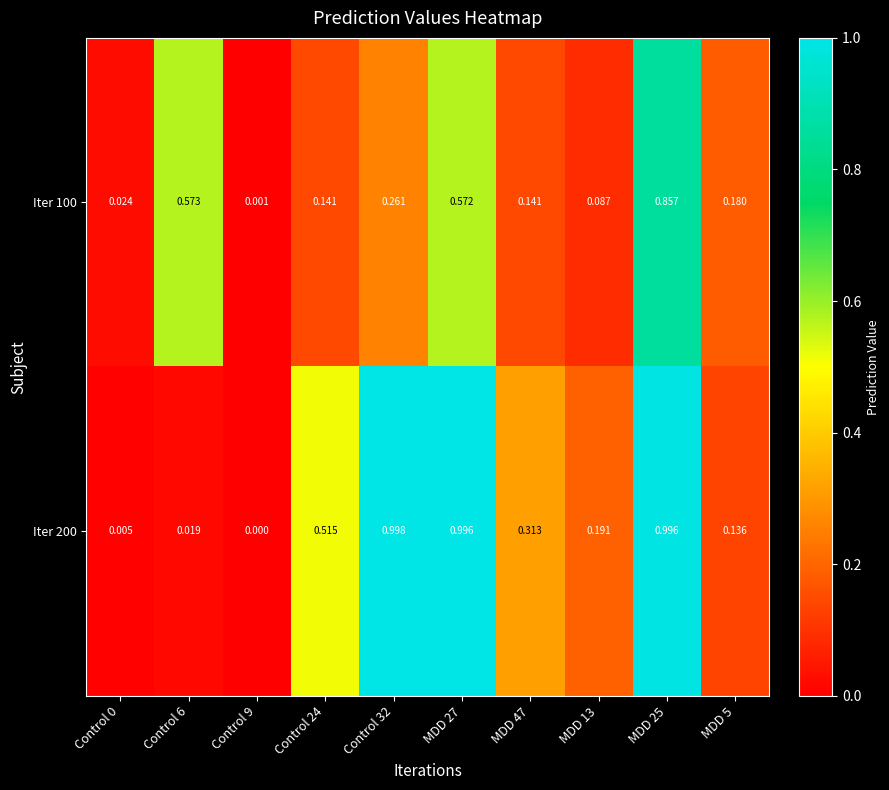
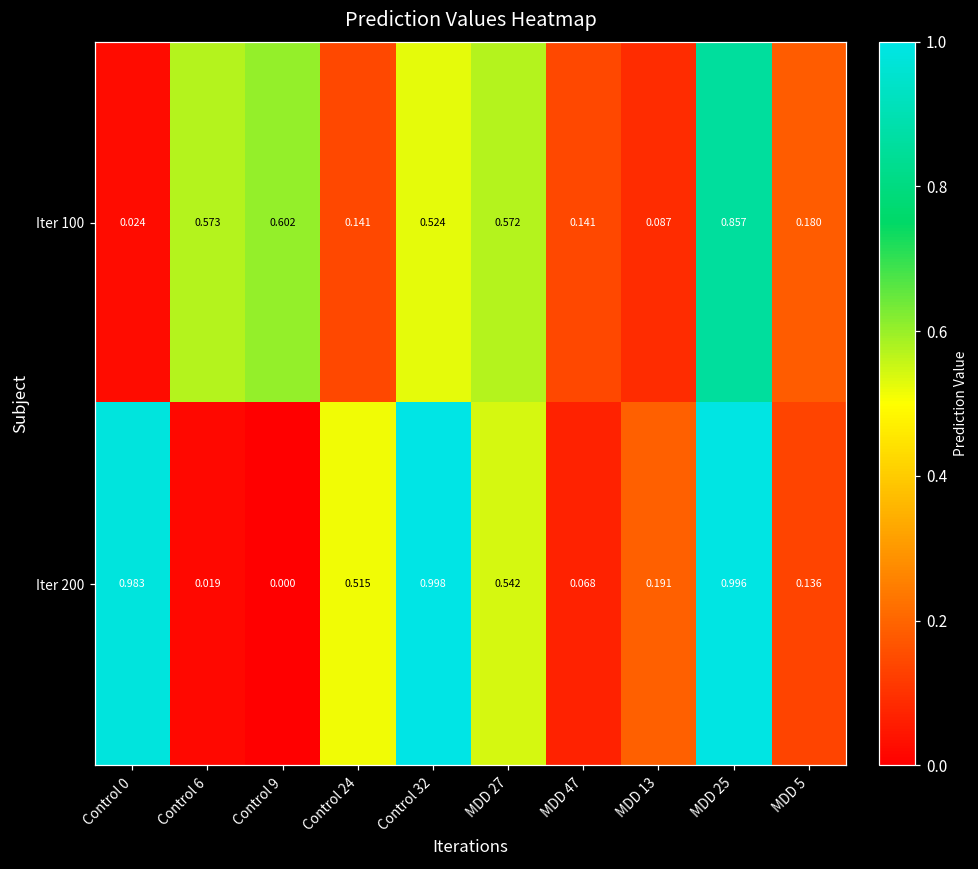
Iter 100, Control 9: 0.001 -> 0.602
Iter 100, Control 32: 0.261 -> 0.524
Iter 200, Control 0: 0.005 -> 0.983
Iter 200, MDD 27: 0.996 -> 0.542
Iter 200, MDD 47: 0.313 -> 0.068
